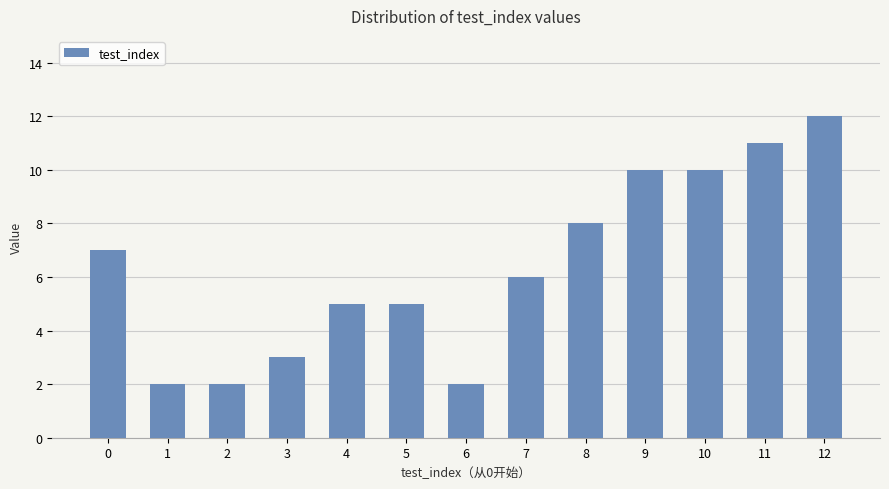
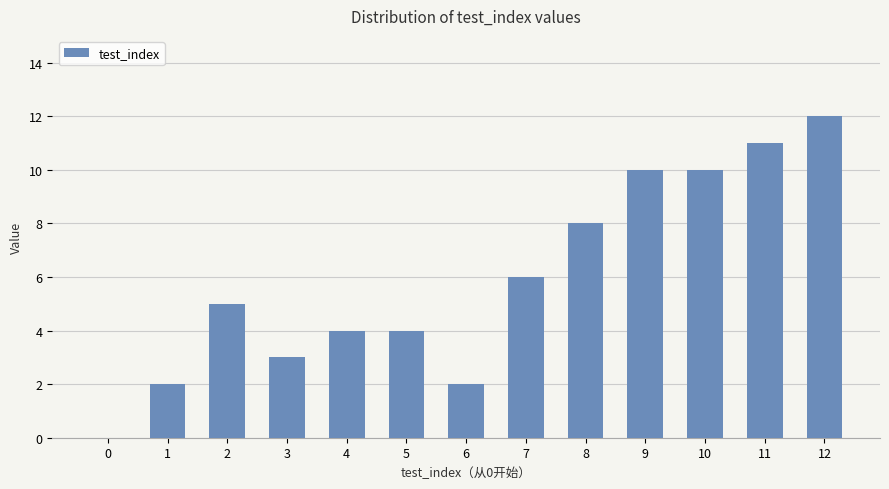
0: 7 -> 0
2: 2 -> 5
4: 5 -> 4
5: 5 -> 4
